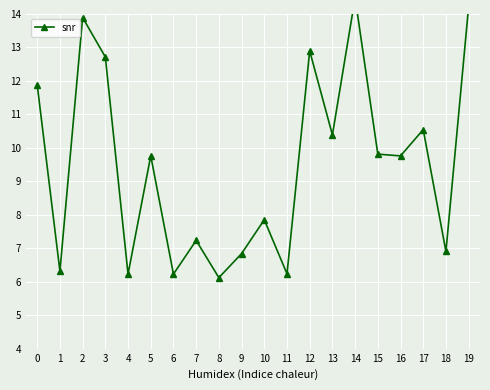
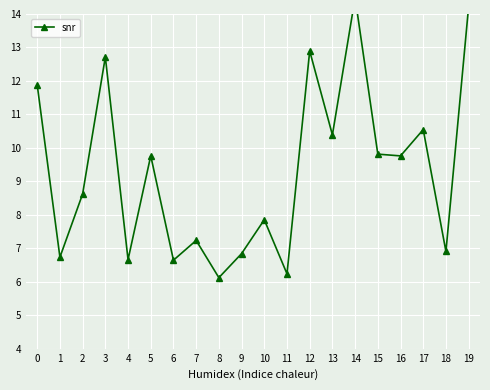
1: 6.3 -> 6.7
2: 13.9 -> 8.6
4: 6.2 -> 6.7
6: 6.2 -> 6.6
